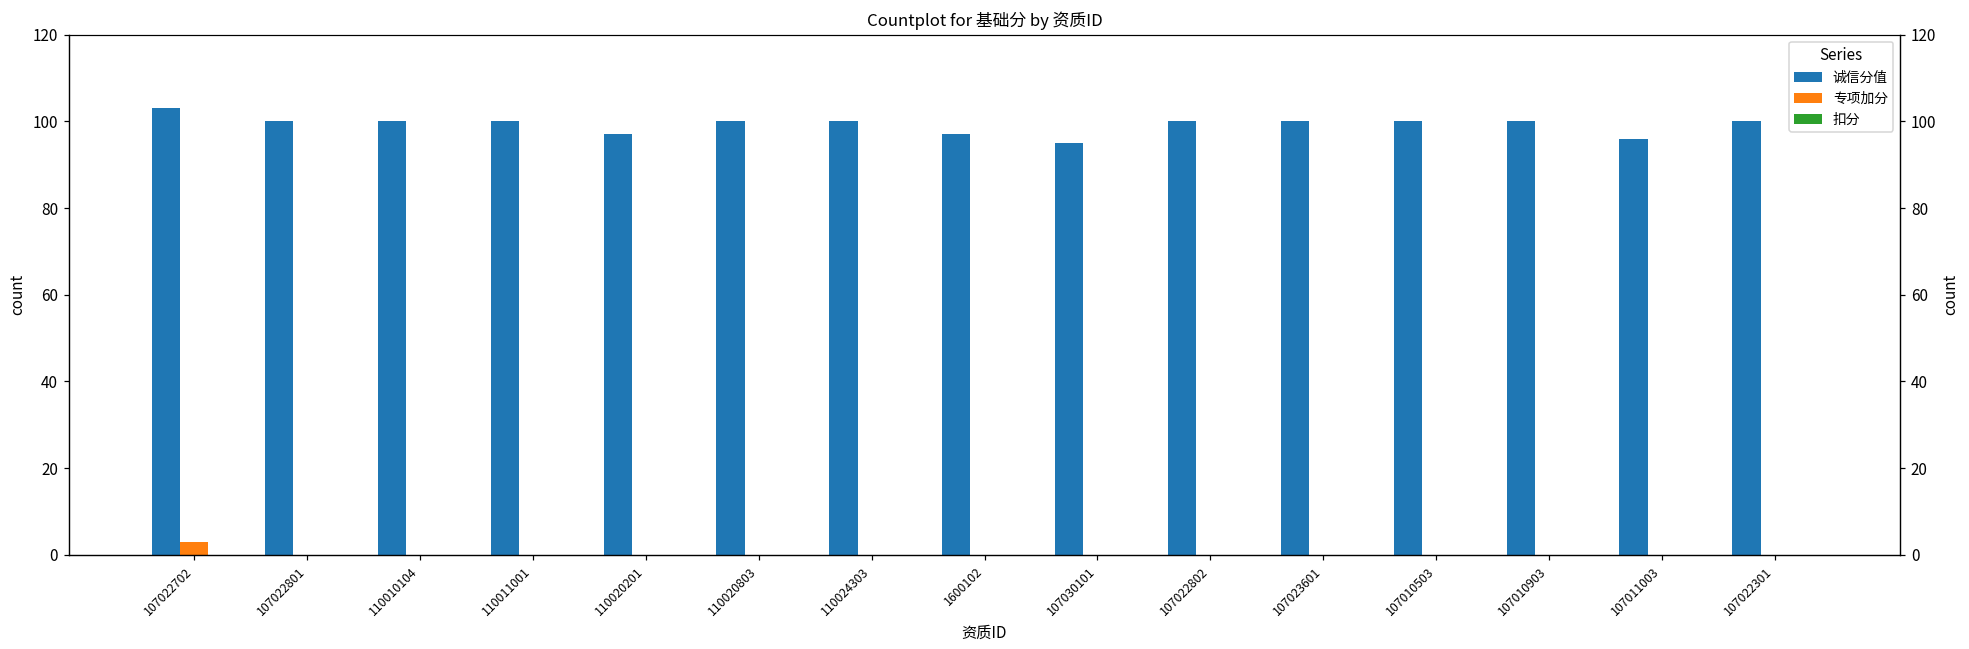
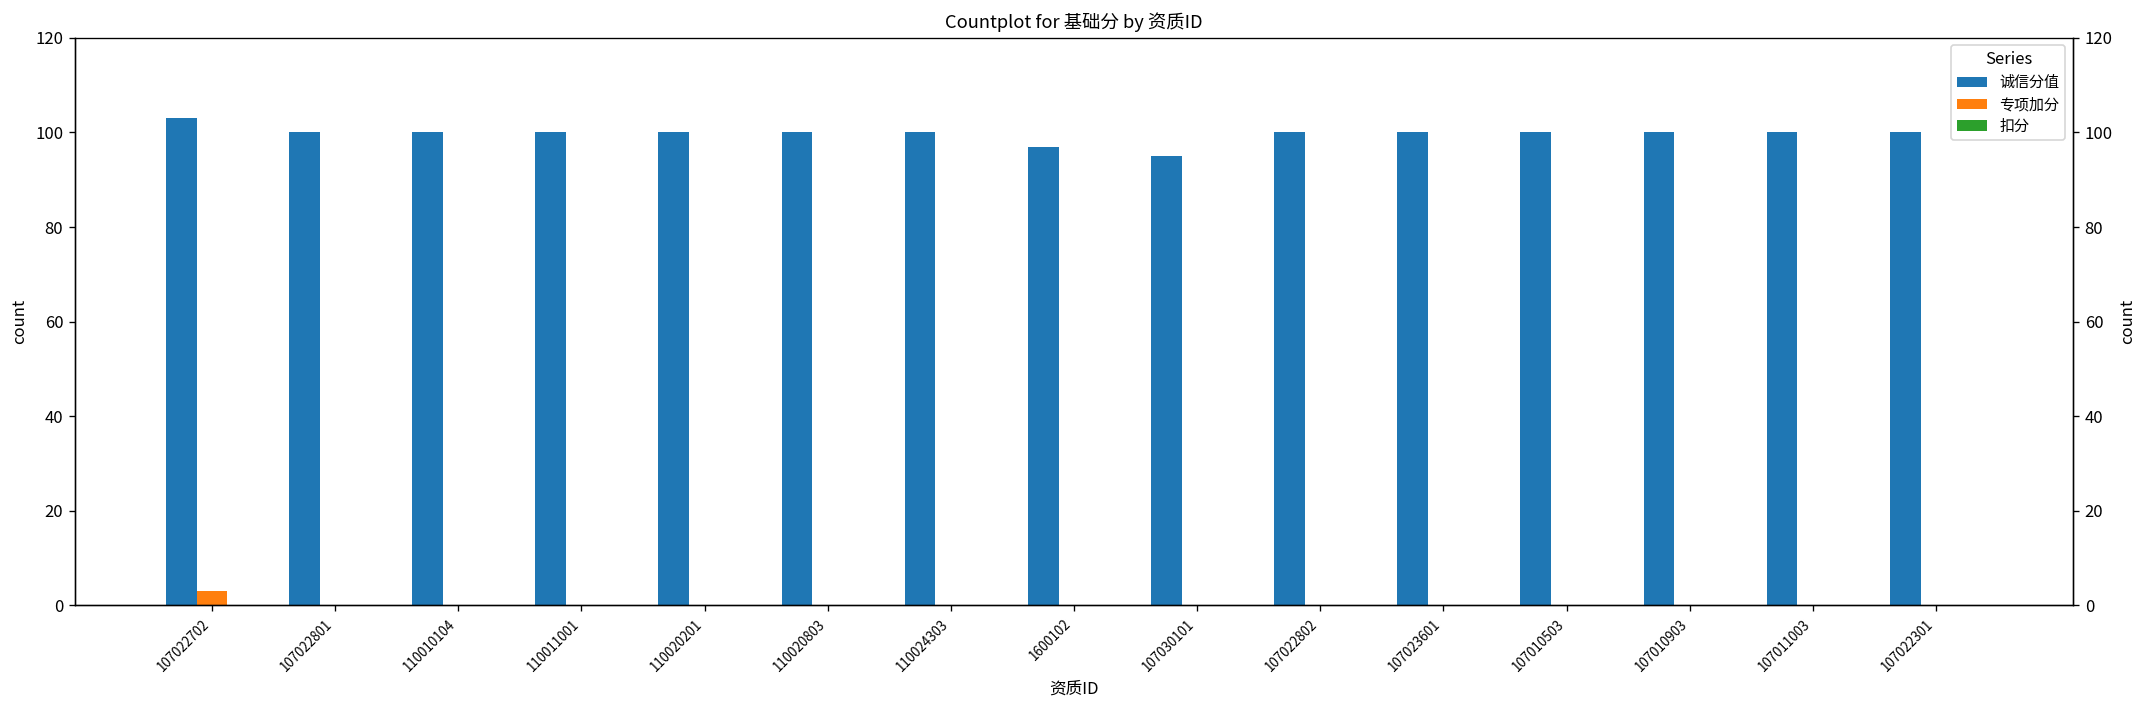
诚信分值, 110020201: 97 -> 100
诚信分值, 107011003: 96 -> 100
